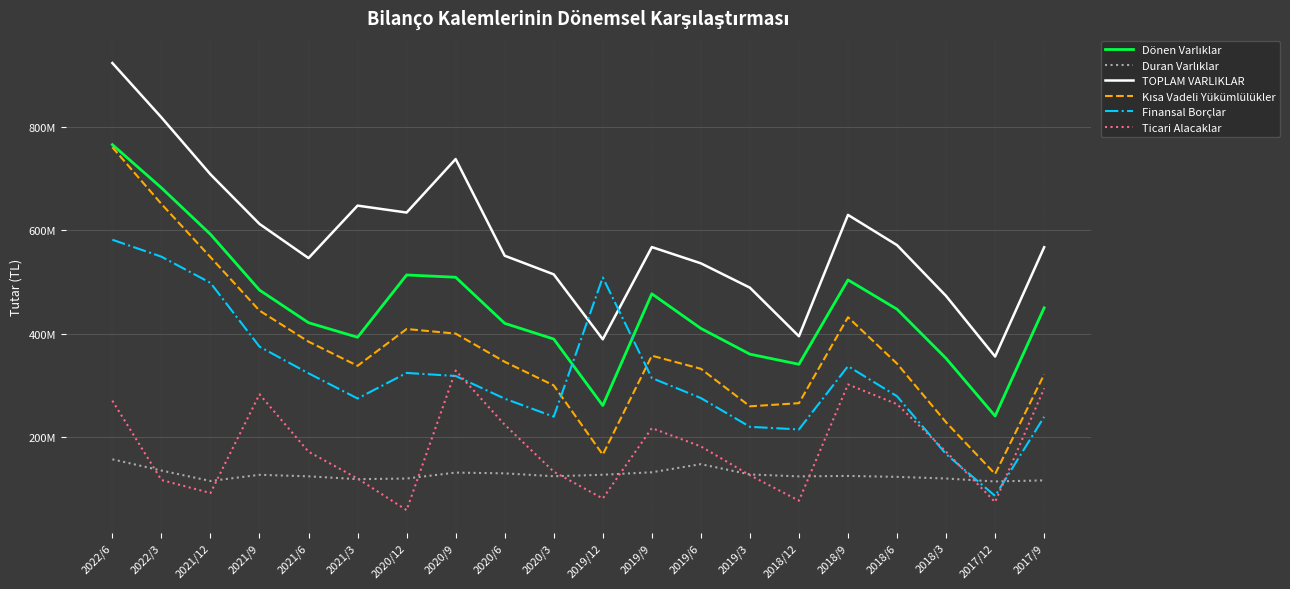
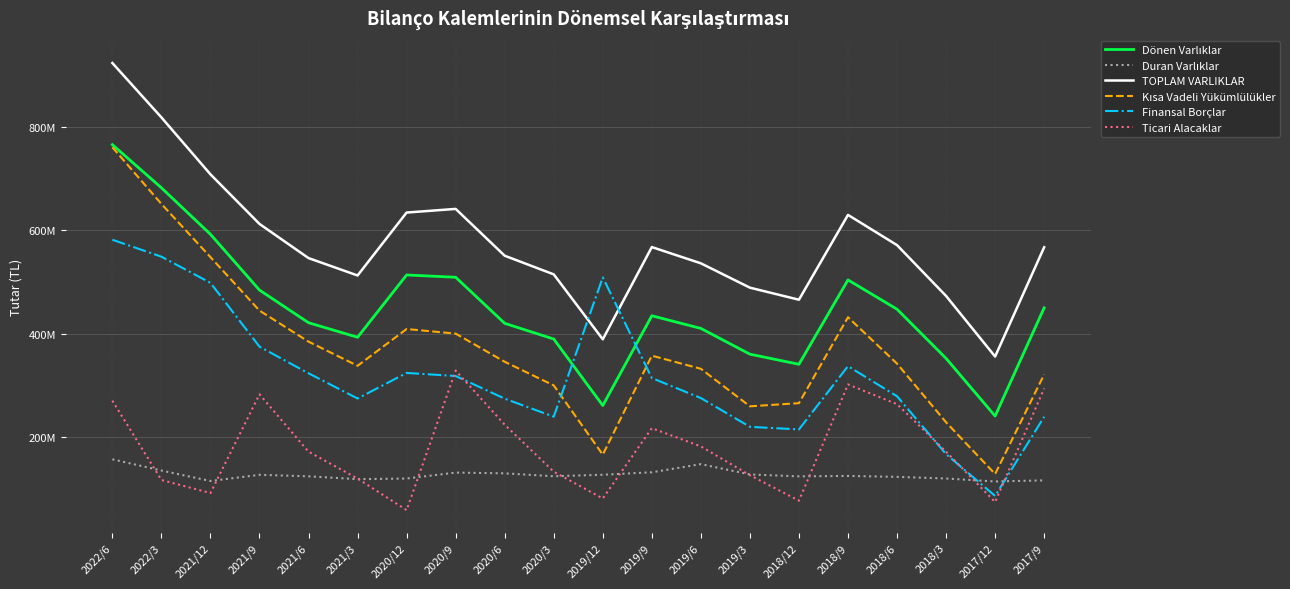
TOPLAM VARLIKLAR, 2021/3: 650000000 -> 510000000
TOPLAM VARLIKLAR, 2020/9: 740000000 -> 640000000
Dönen Varlıklar, 2019/9: 480000000 -> 440000000
TOPLAM VARLIKLAR, 2018/12: 400000000 -> 470000000
